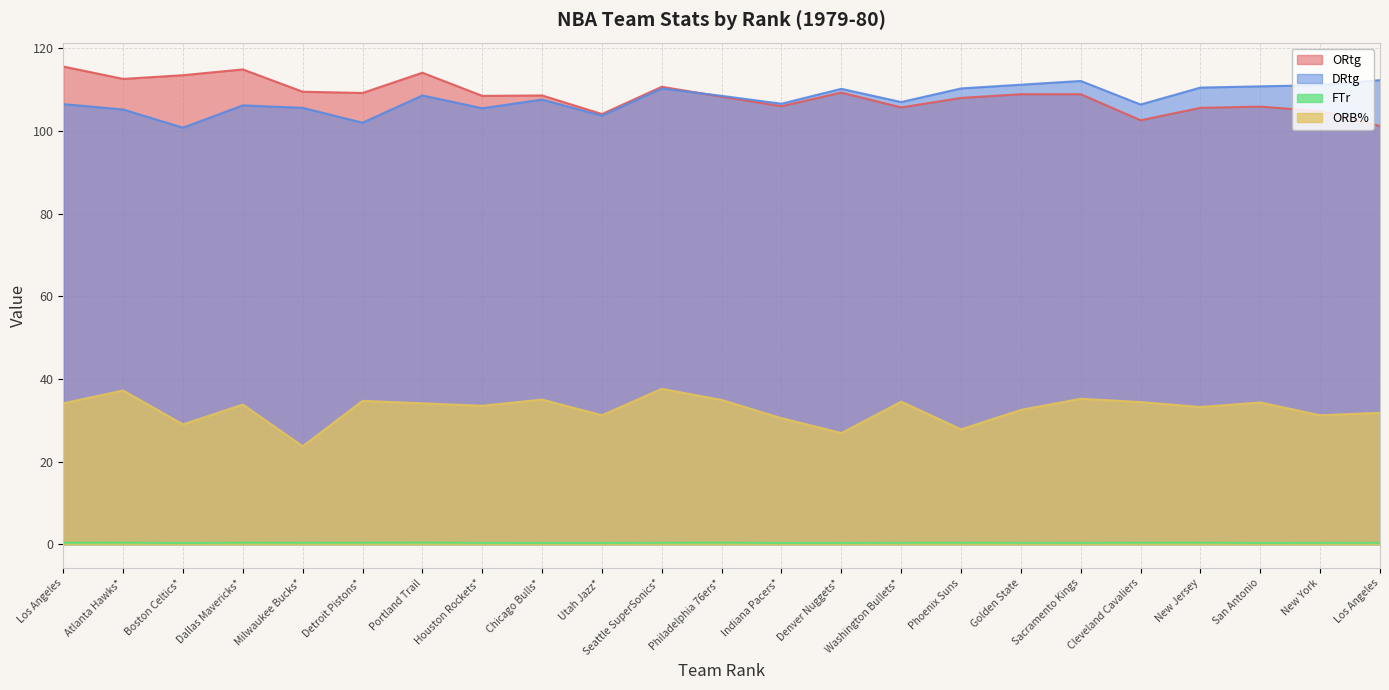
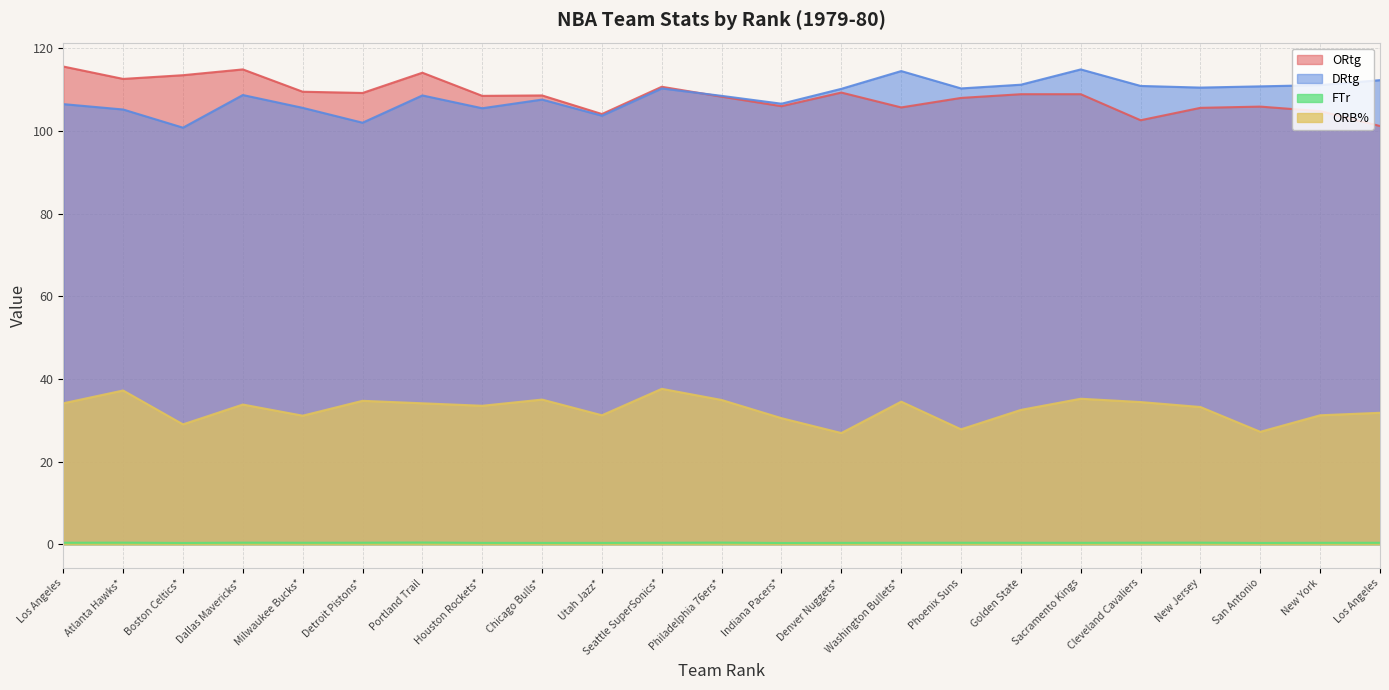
DRtg, Dallas Mavericks*: 106 -> 109
ORB%, Milwaukee Bucks*: 24 -> 31
DRtg, Washington Bullets*: 107 -> 115
DRtg, Sacramento Kings: 112 -> 115
DRtg, Cleveland Cavaliers: 106 -> 111
ORB%, San Antonio: 34 -> 27
